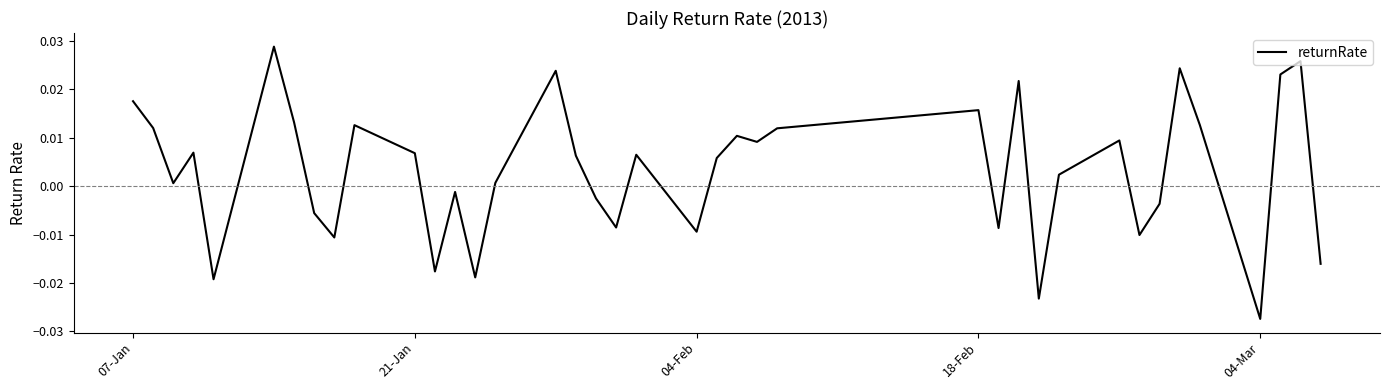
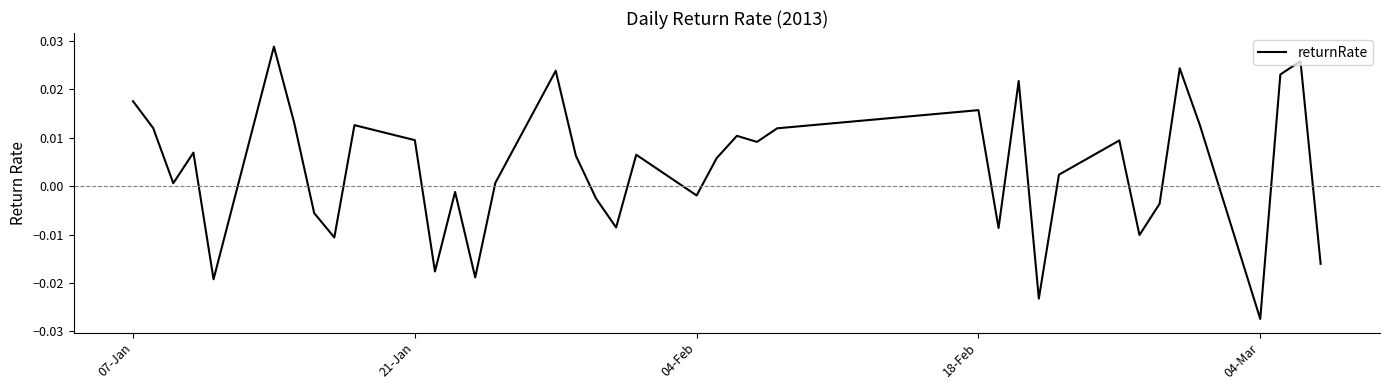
21-Jan: 0.007 -> 0.009
04-Feb: -0.009 -> -0.002
